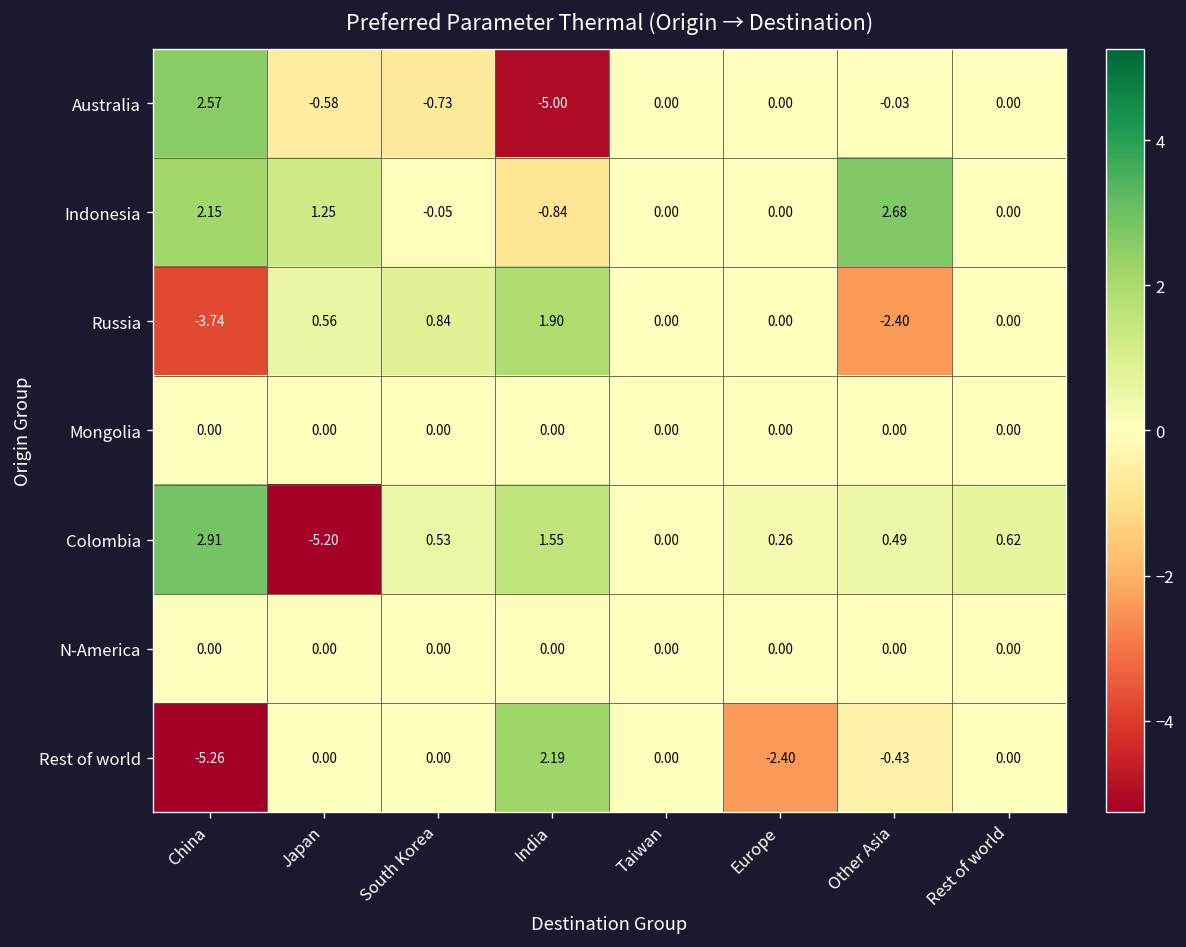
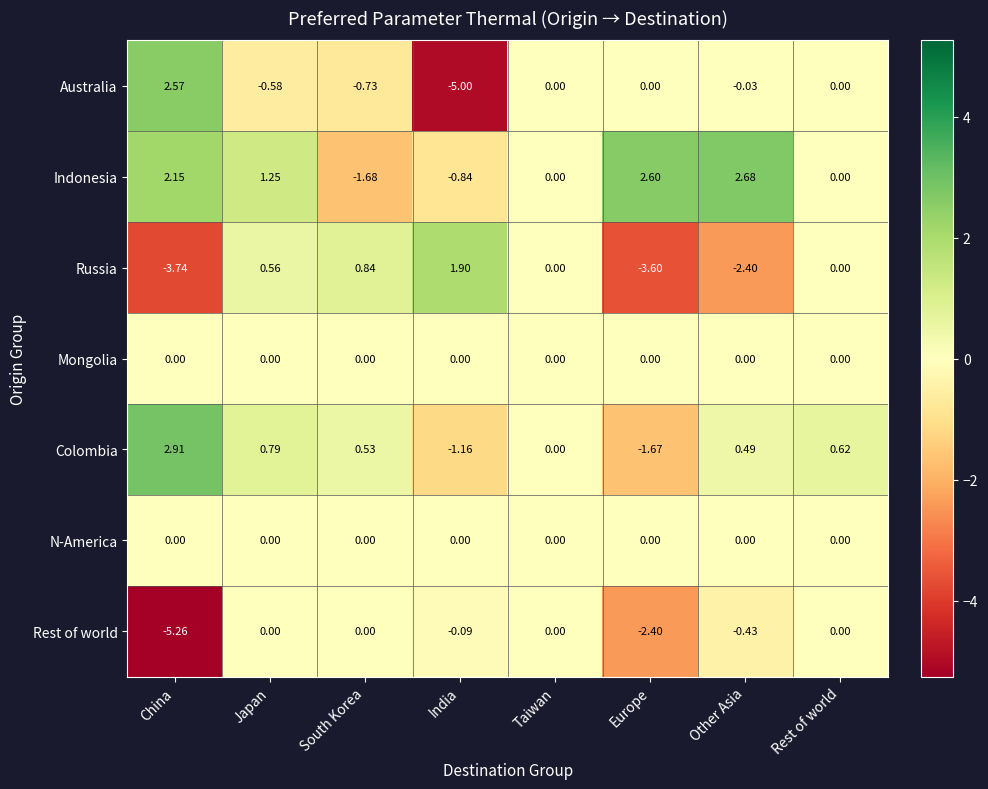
Indonesia, South Korea: -0.05 -> -1.68
Indonesia, Europe: 0.00 -> 2.60
Russia, Europe: 0.00 -> -3.60
Colombia, Japan: -5.20 -> 0.79
Colombia, India: 1.55 -> -1.16
Colombia, Europe: 0.26 -> -1.67
Rest of world, India: 2.19 -> -0.09
